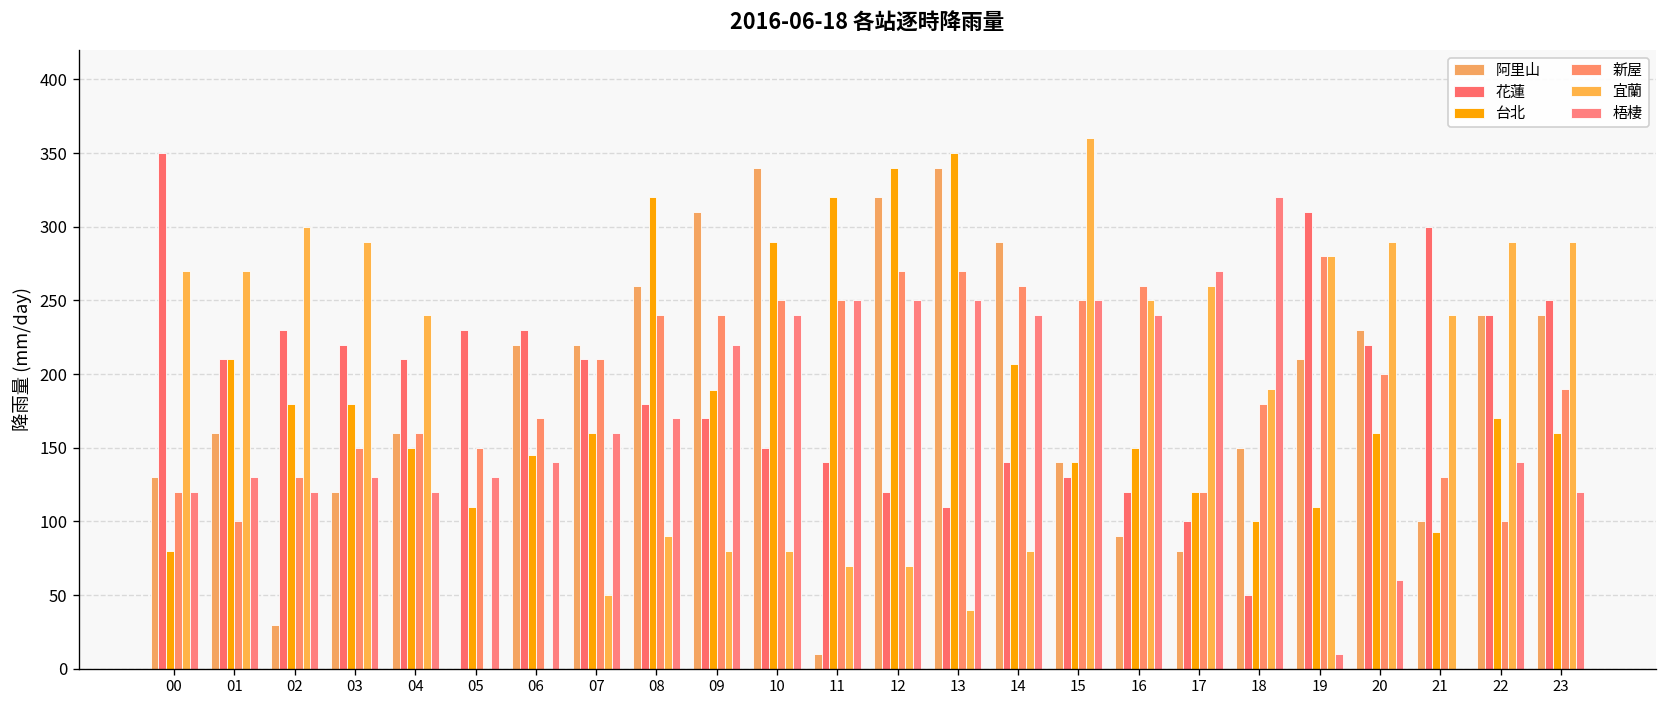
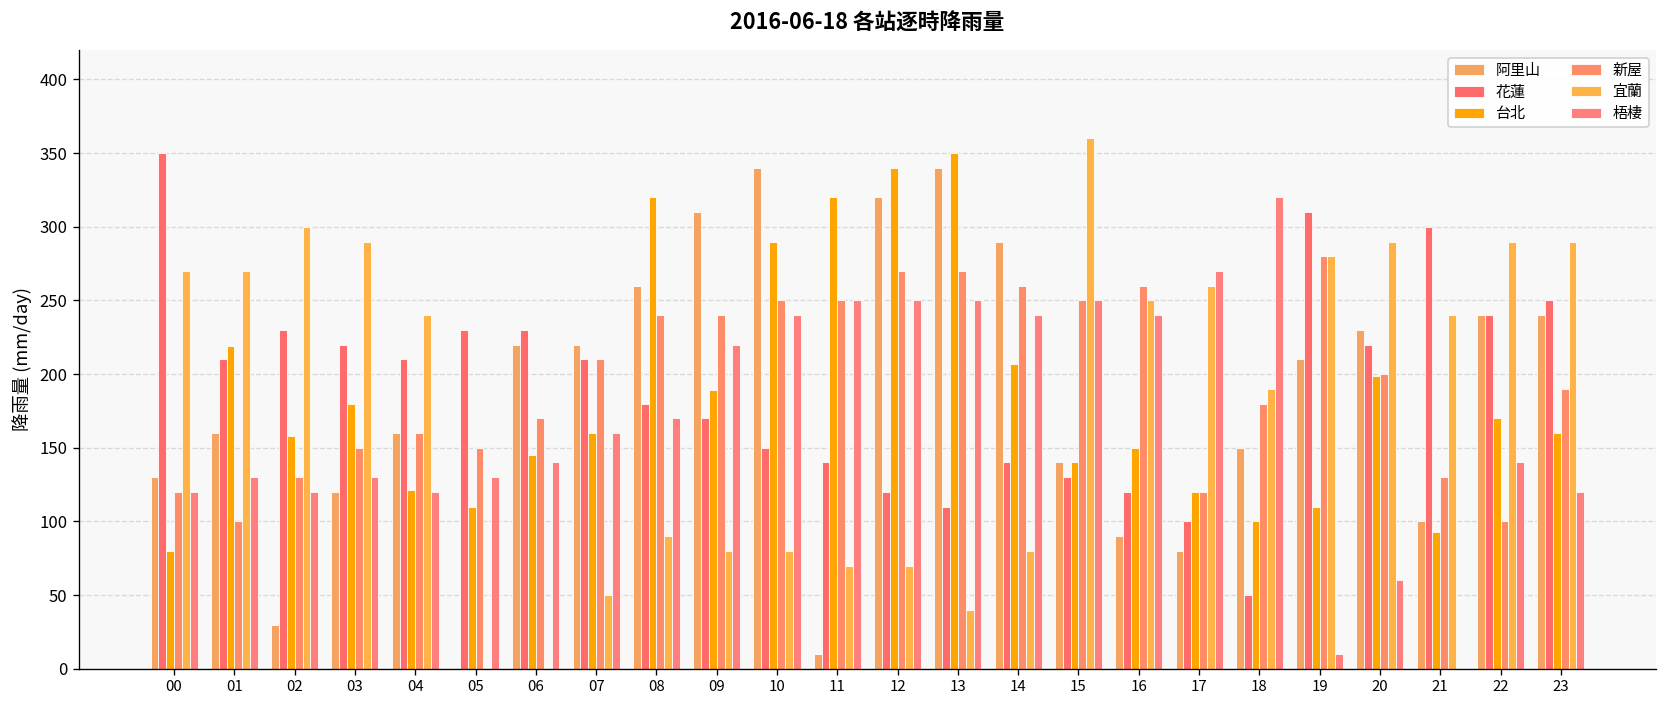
台北, 01: 210 -> 219
台北, 02: 180 -> 158
台北, 04: 150 -> 121
台北, 20: 160 -> 199
